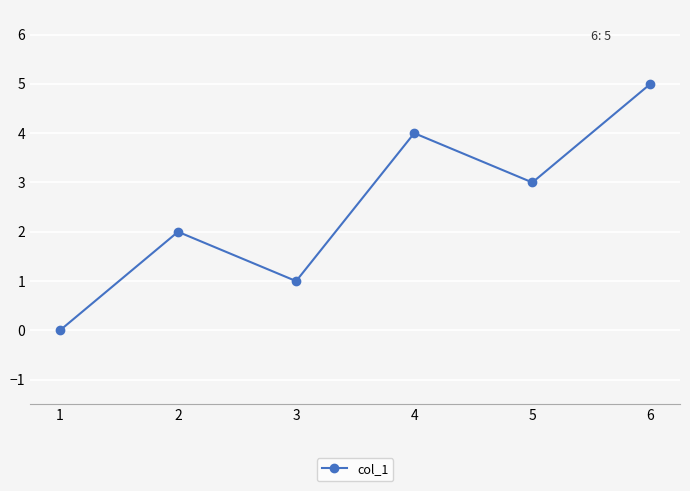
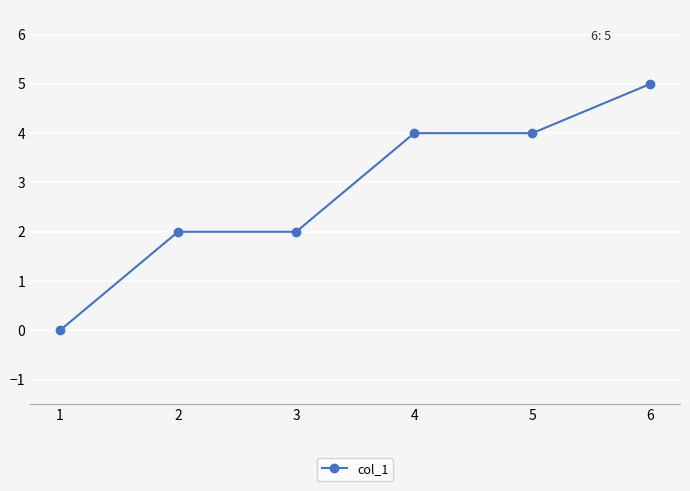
3: 1 -> 2
5: 3 -> 4
